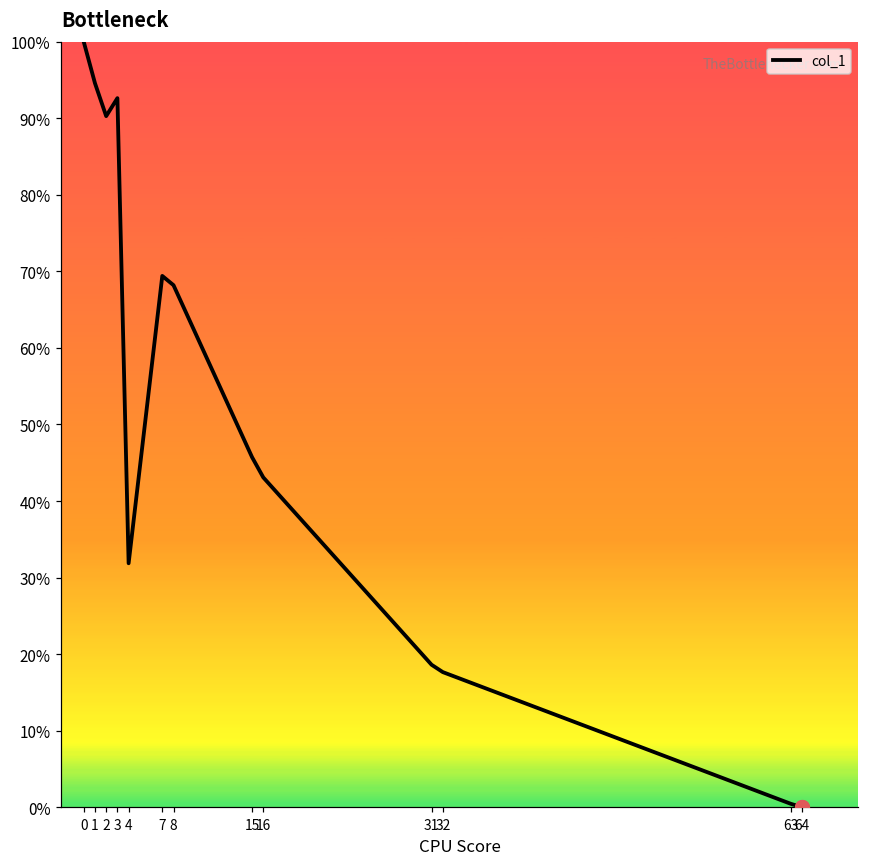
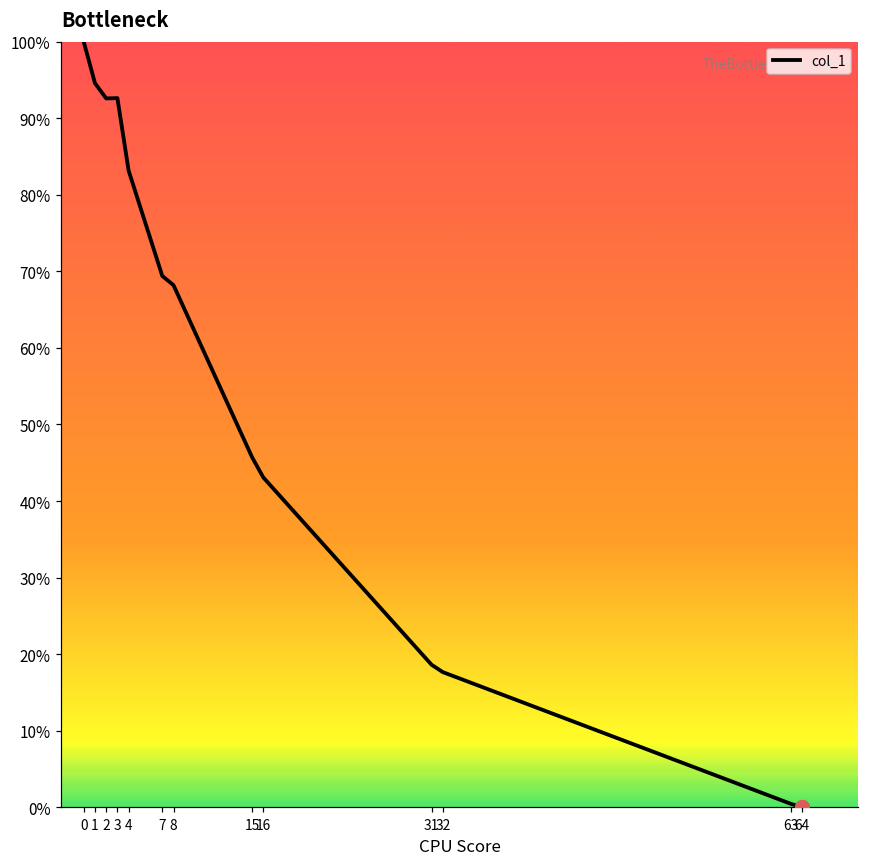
col_1, 2: 90% -> 93%
col_1, 4: 32% -> 83%
